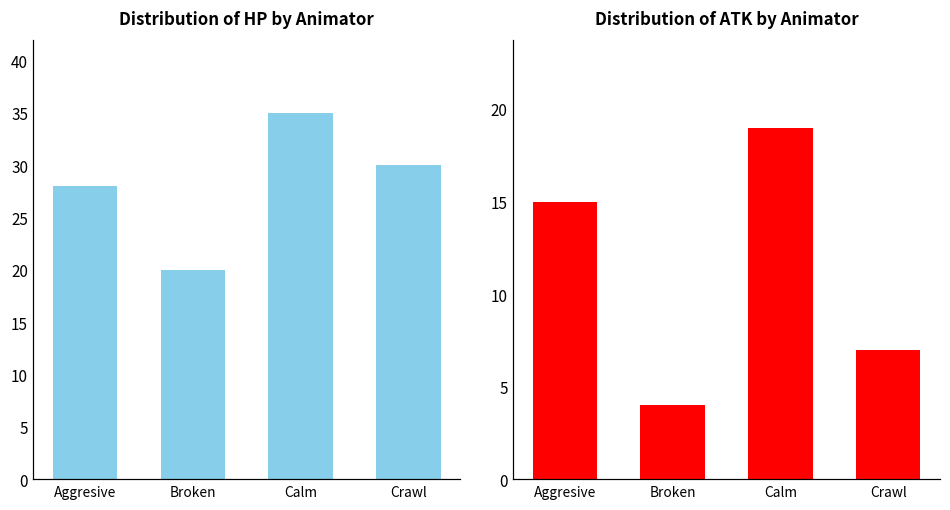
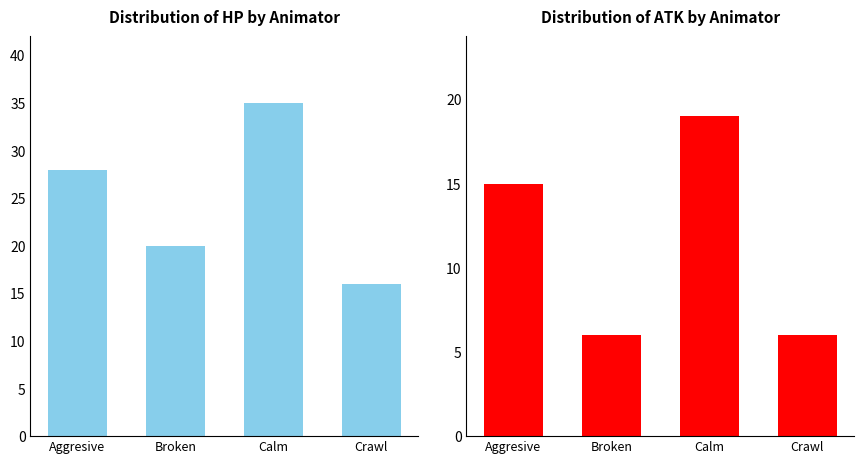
Distribution of HP by Animator, Crawl: 30 -> 16
Distribution of ATK by Animator, Broken: 4 -> 6
Distribution of ATK by Animator, Crawl: 7 -> 6
